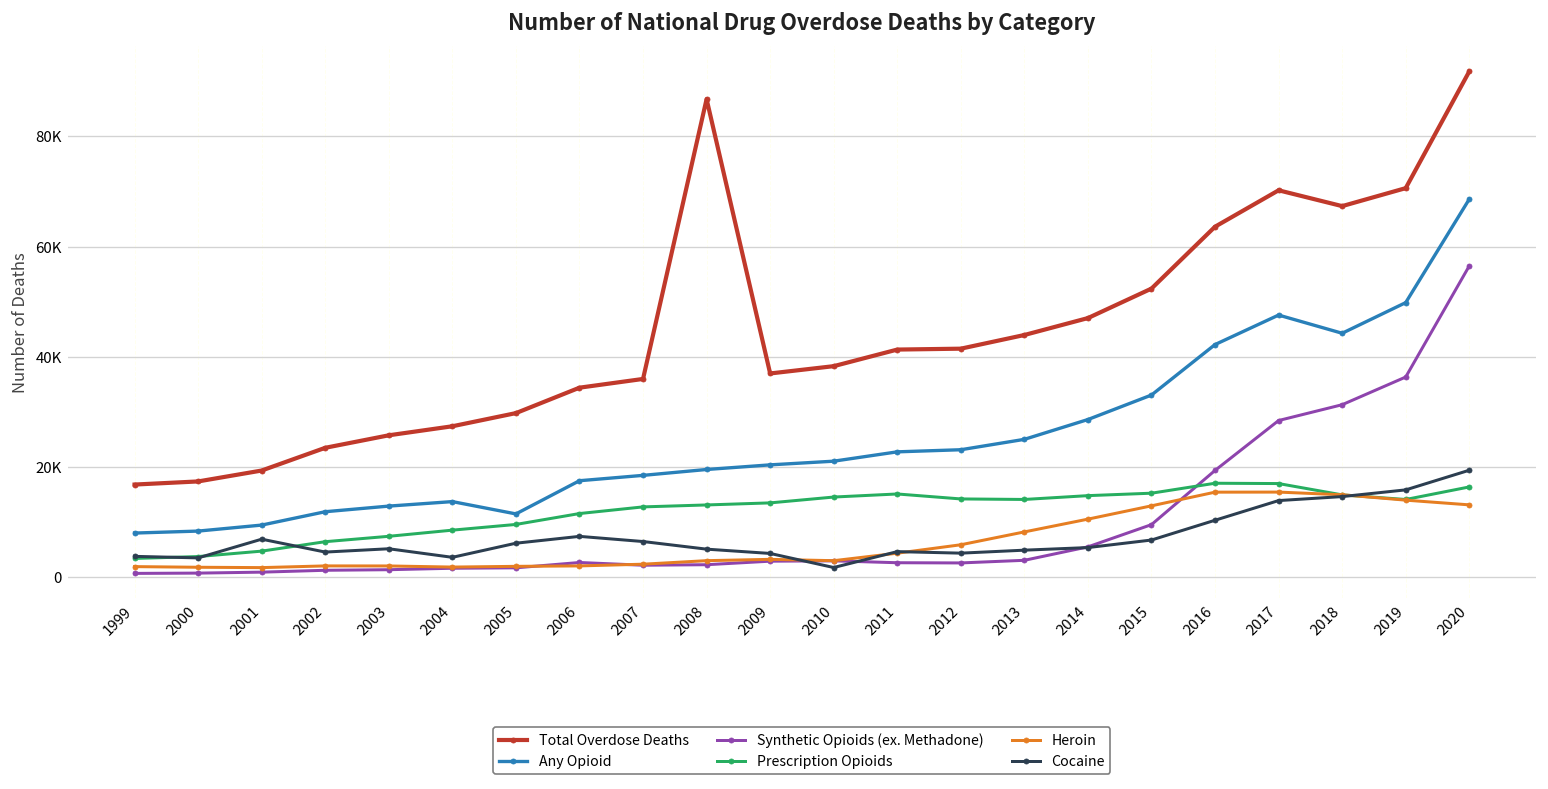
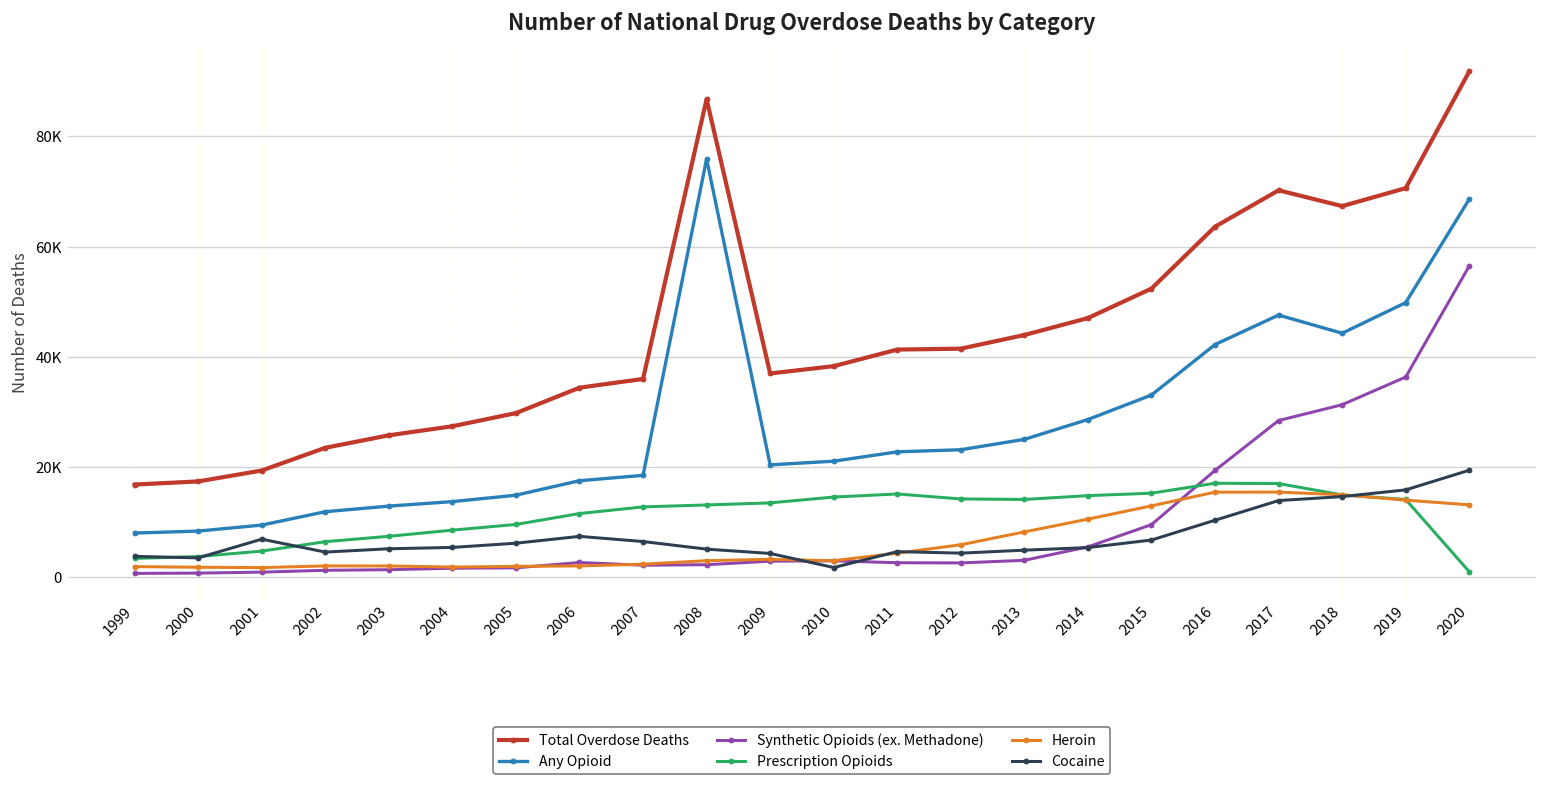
Cocaine, 2004: 4000 -> 5000
Any Opioid, 2005: 12000 -> 15000
Any Opioid, 2008: 20000 -> 76000
Prescription Opioids, 2020: 16000 -> 1000
